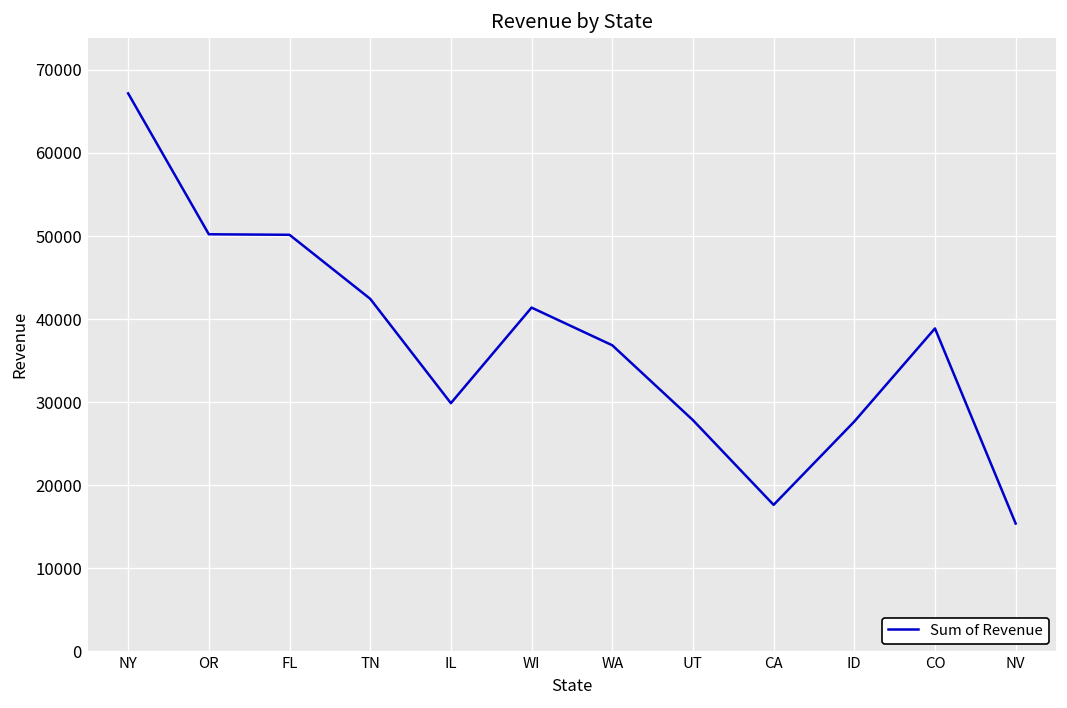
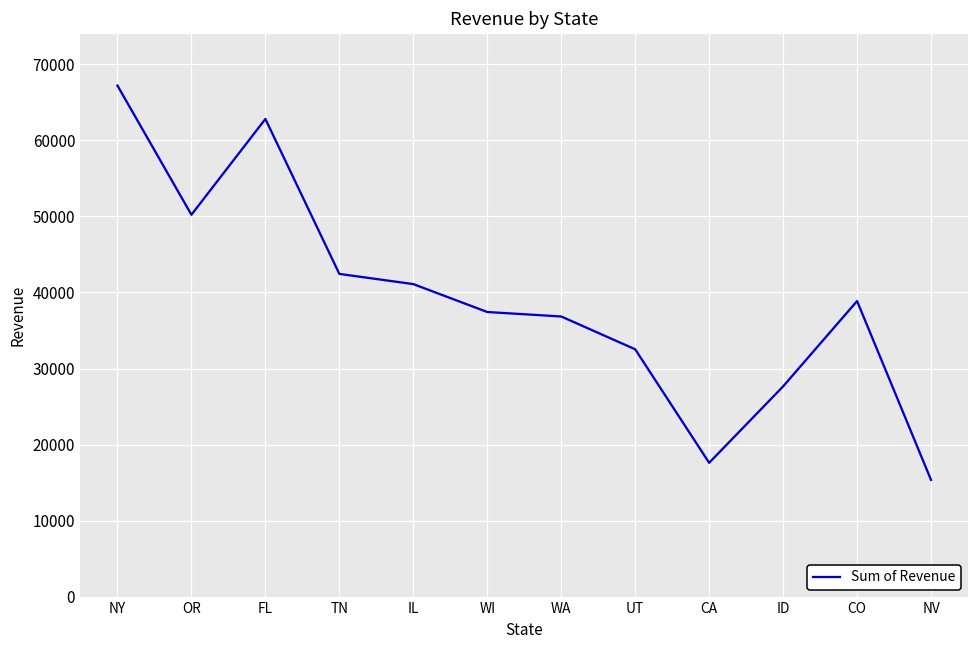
FL: 50000 -> 63000
IL: 30000 -> 41000
WI: 41000 -> 37000
UT: 28000 -> 33000
